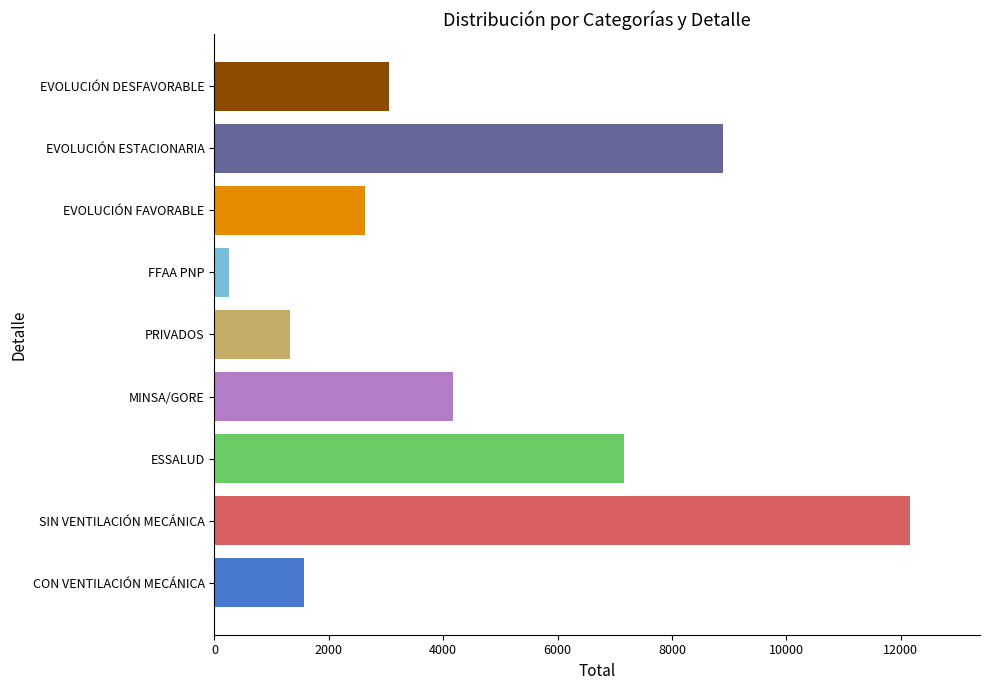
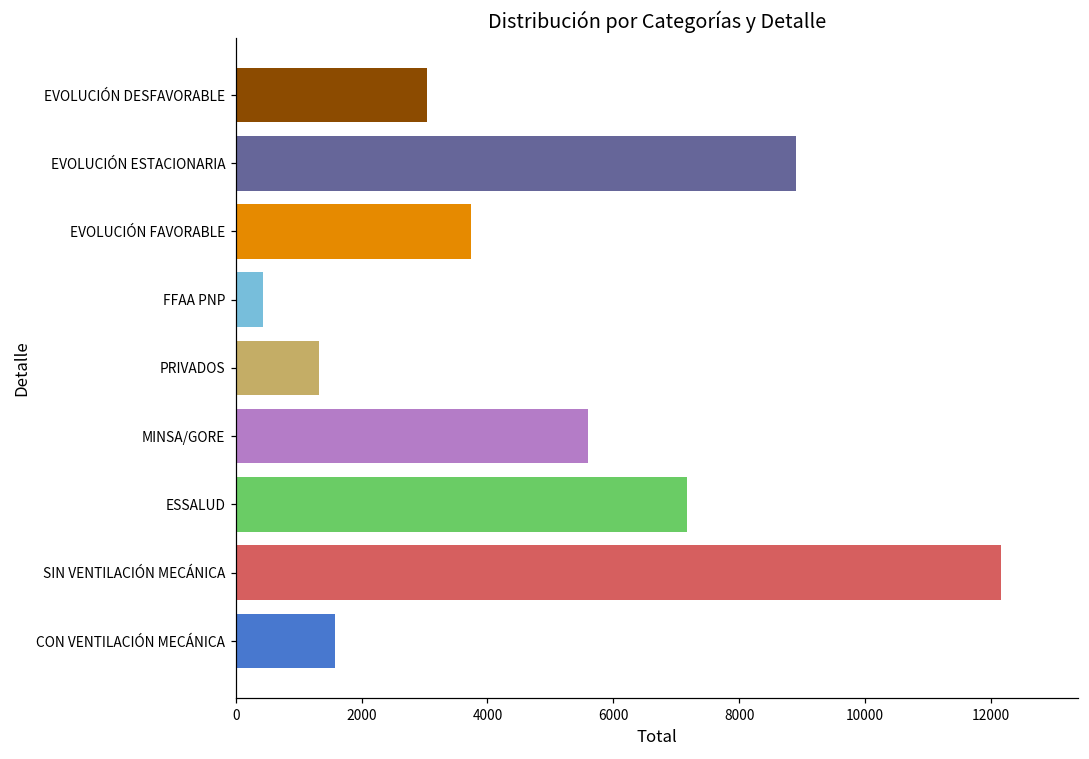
EVOLUCIÓN FAVORABLE: 2600 -> 3700
FFAA PNP: 300 -> 400
MINSA/GORE: 4200 -> 5600
